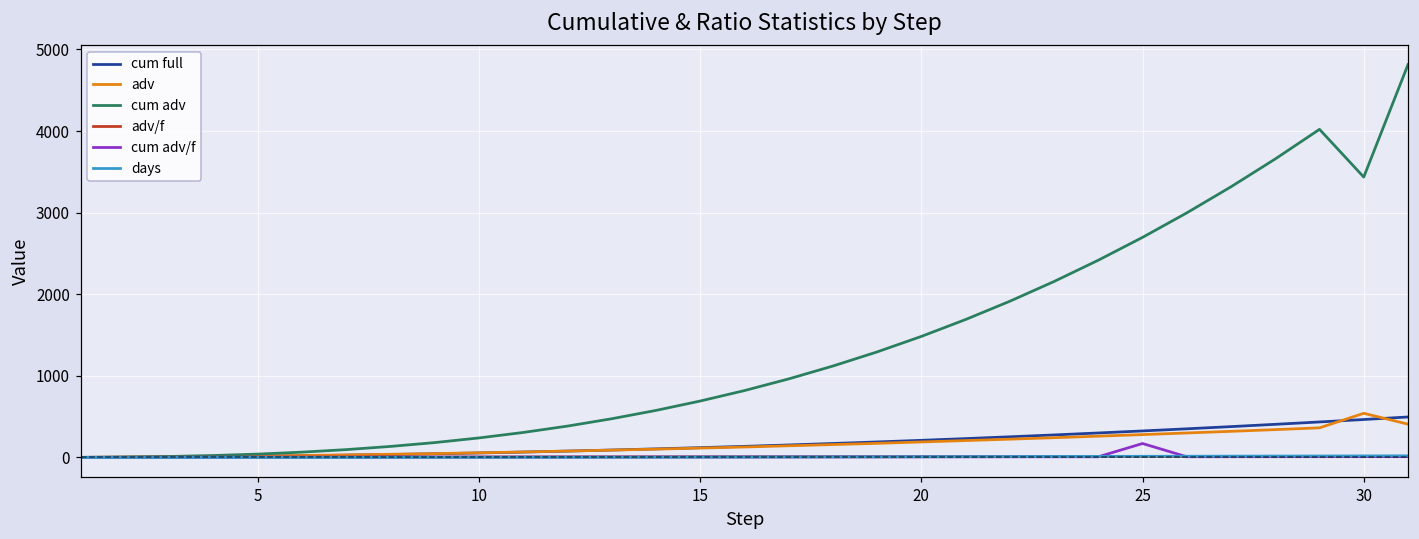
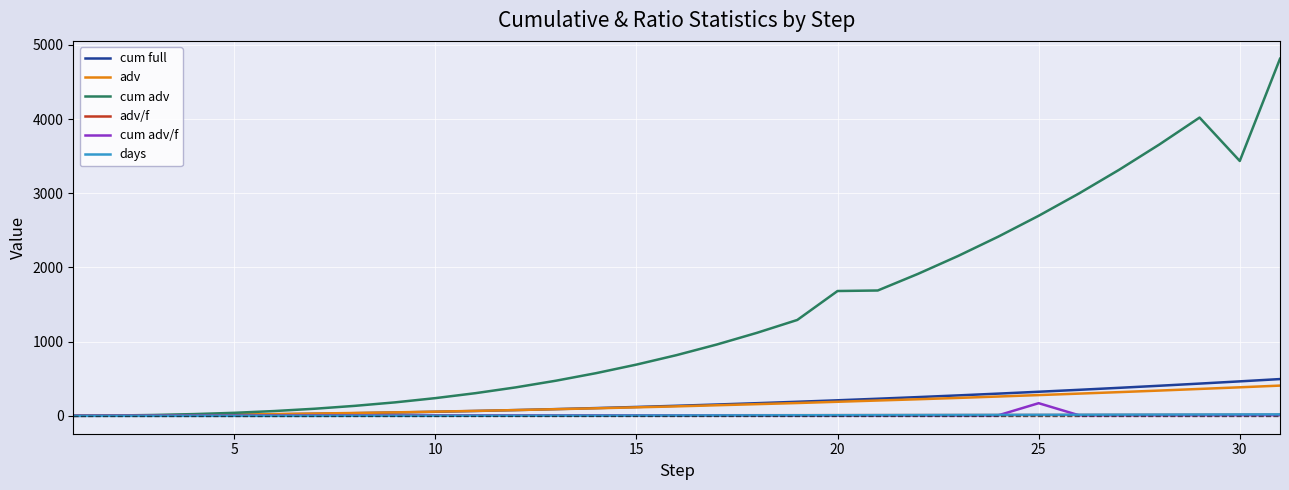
cum adv, 20: 1500 -> 1700
adv, 30: 500 -> 400
